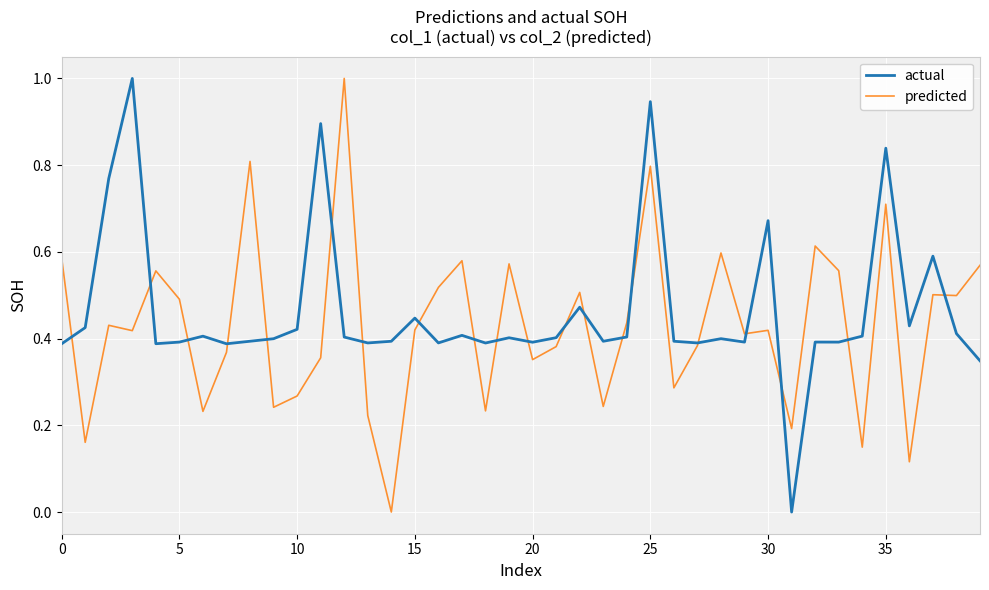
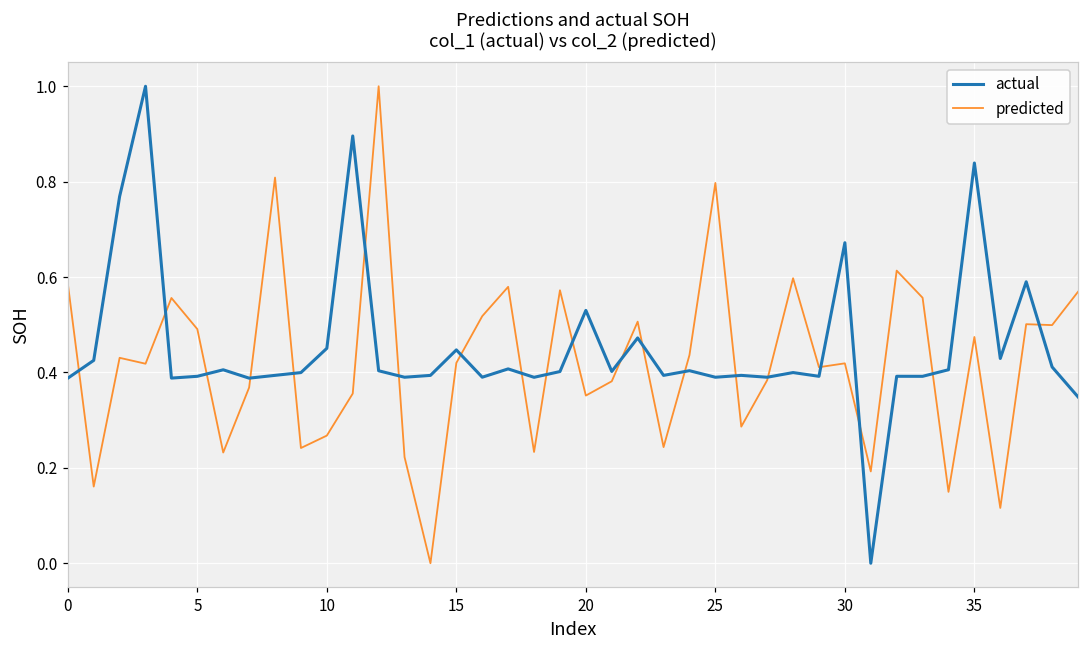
actual, 10: 0.42 -> 0.45
actual, 20: 0.39 -> 0.53
actual, 25: 0.95 -> 0.39
predicted, 35: 0.71 -> 0.47
